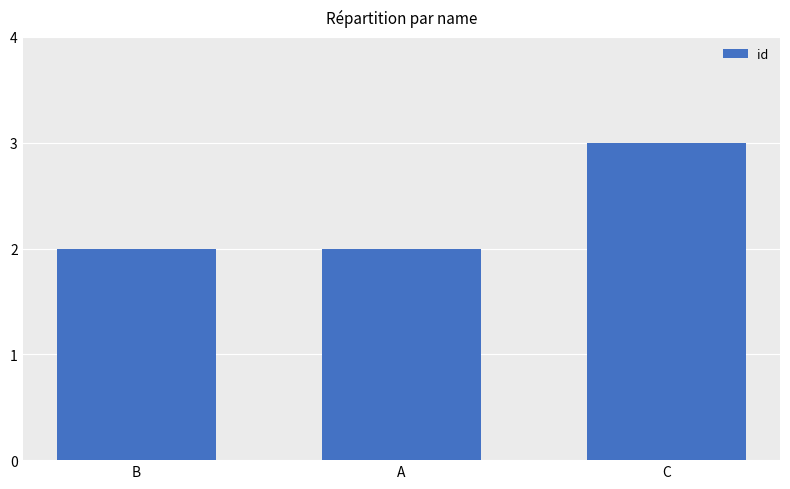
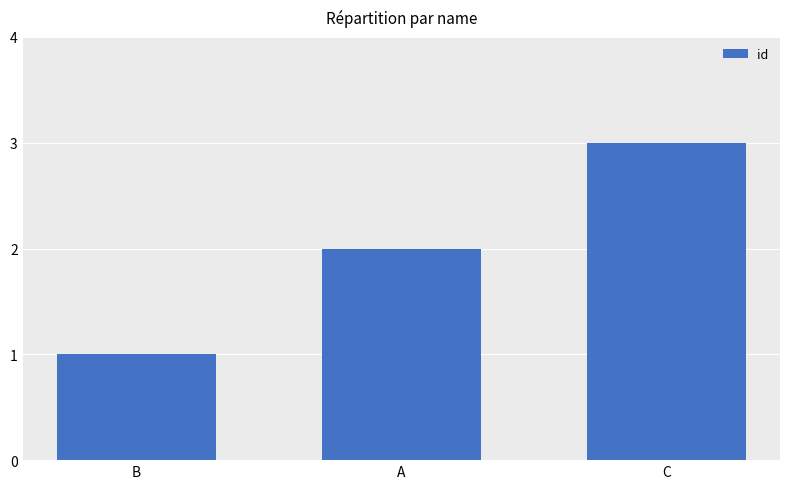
B: 2 -> 1
